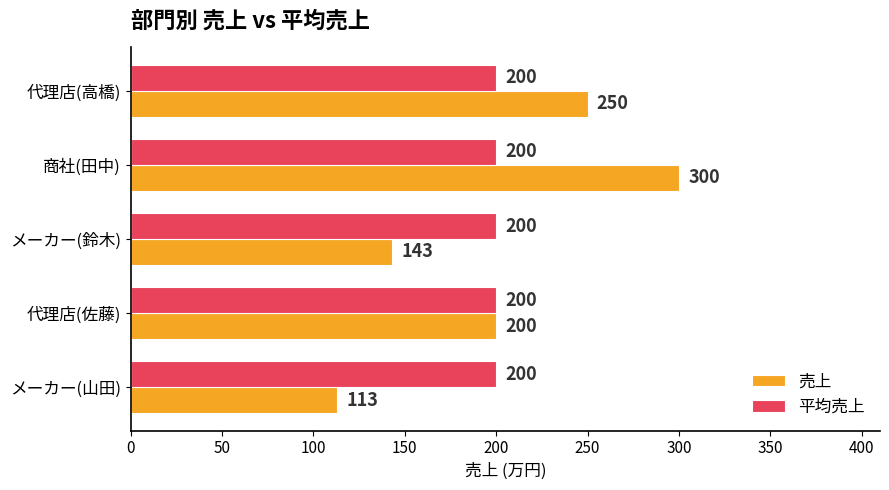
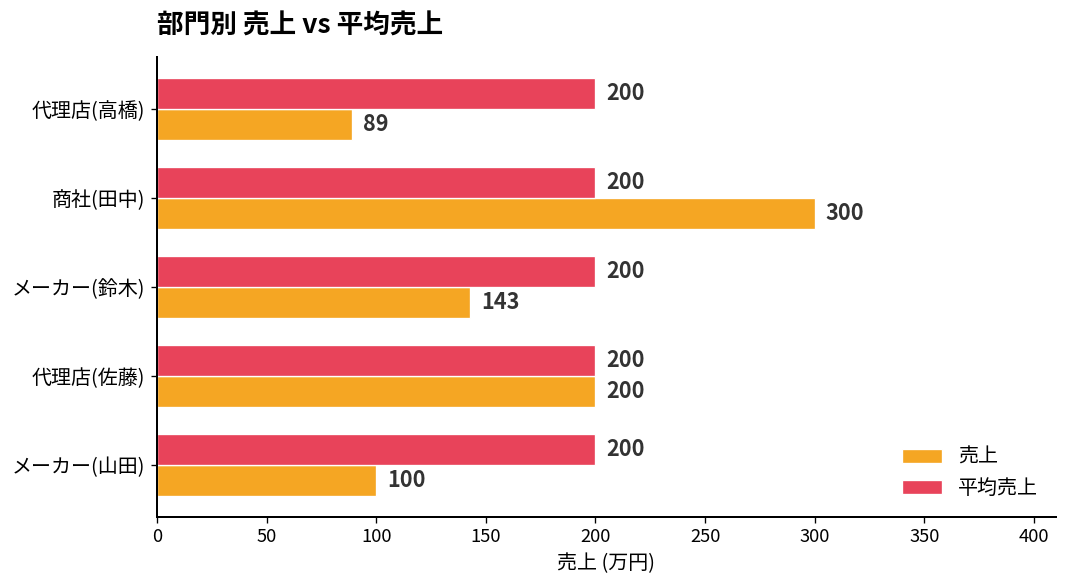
売上, 代理店(高橋): 250 -> 89
売上, メーカー(山田): 113 -> 100
